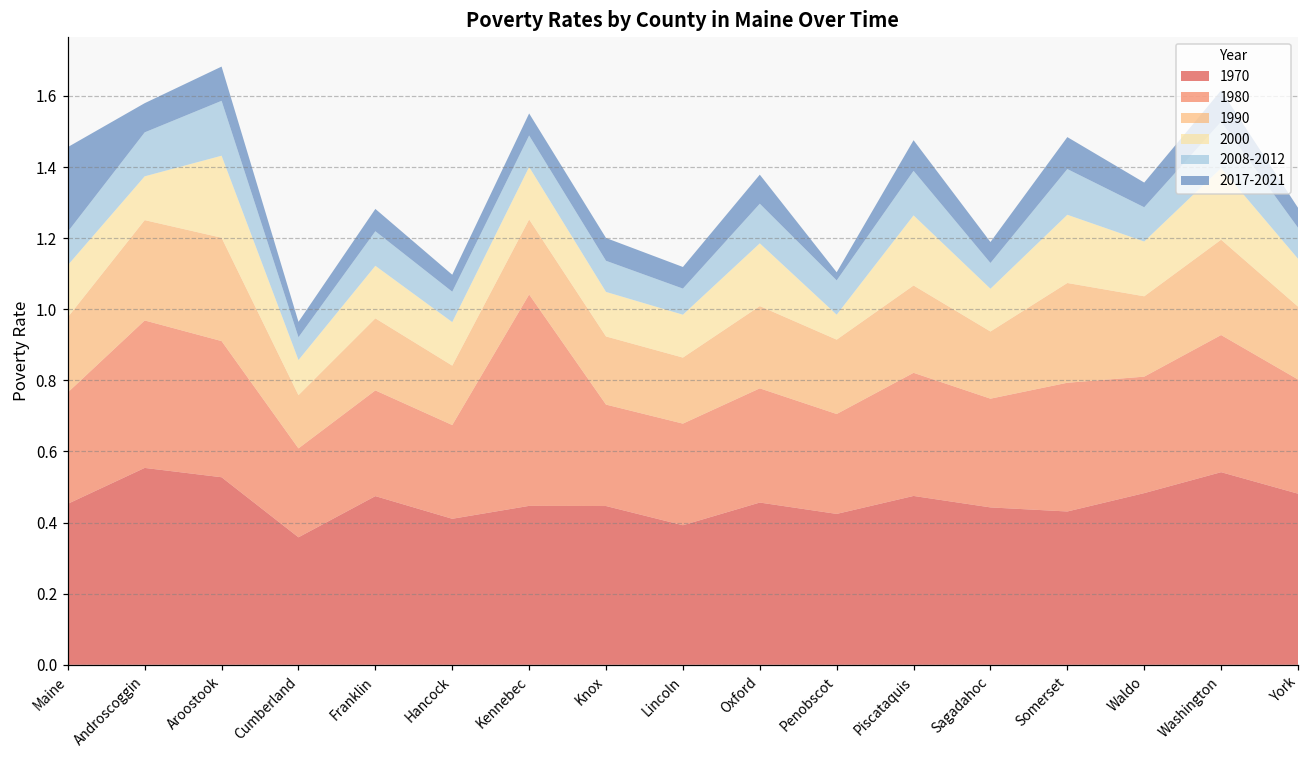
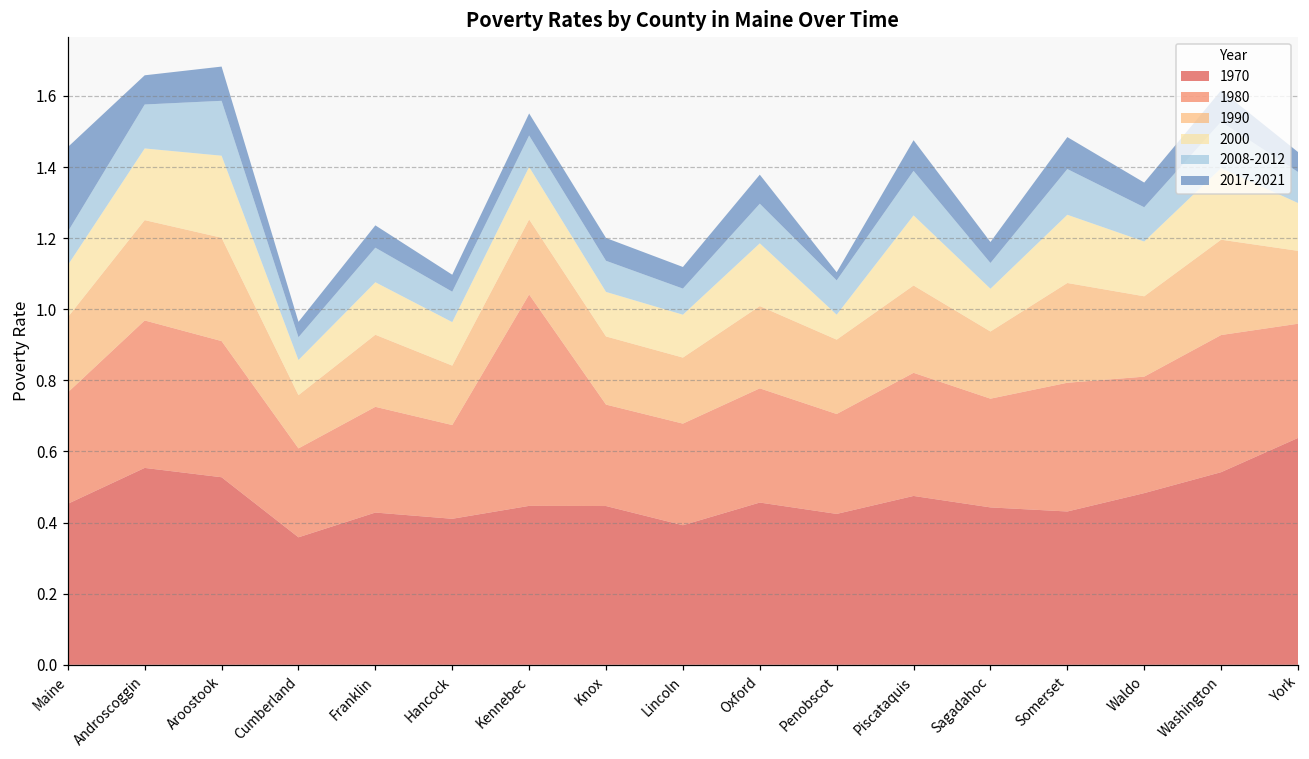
2000, Androscoggin: 0.12 -> 0.20
1970, Franklin: 0.47 -> 0.43
1970, York: 0.48 -> 0.64
